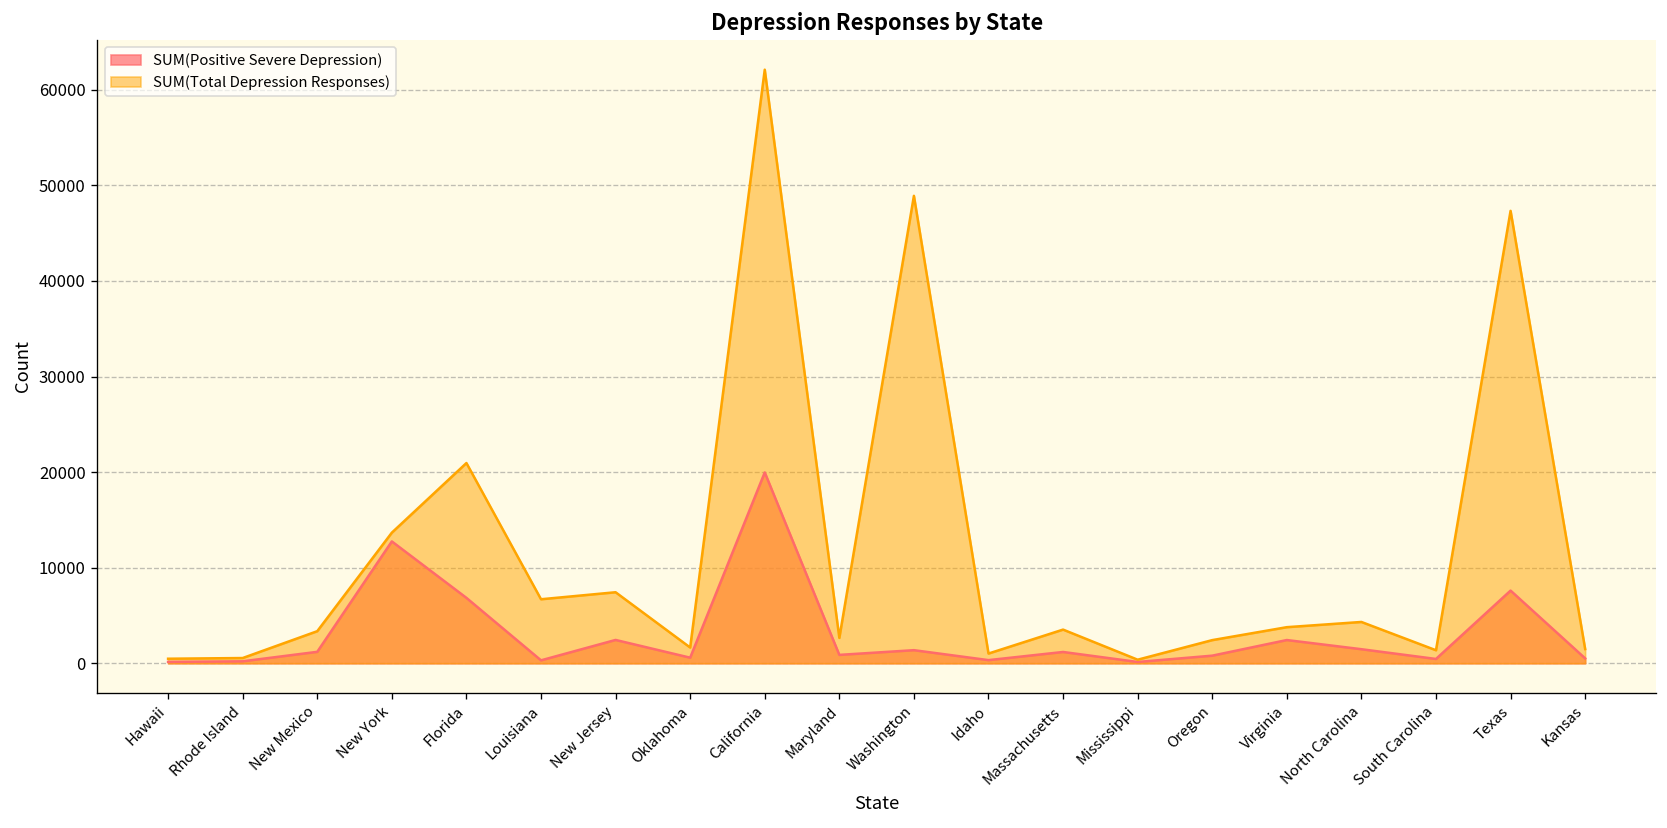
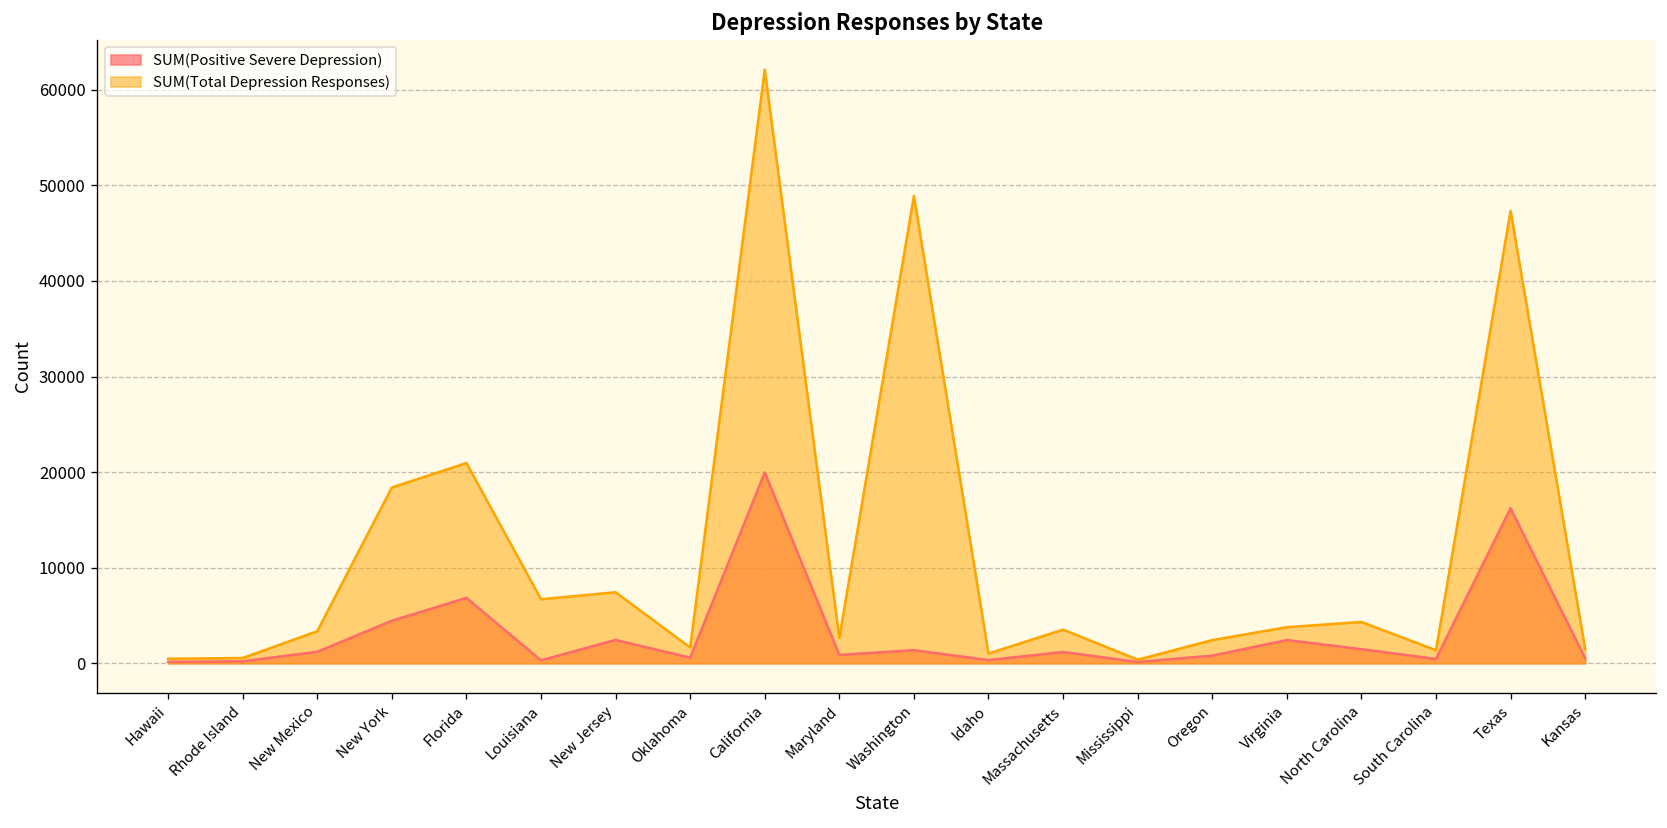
SUM(Positive Severe Depression), New York: 13000 -> 4000
SUM(Total Depression Responses), New York: 14000 -> 18000
SUM(Positive Severe Depression), Texas: 8000 -> 16000
